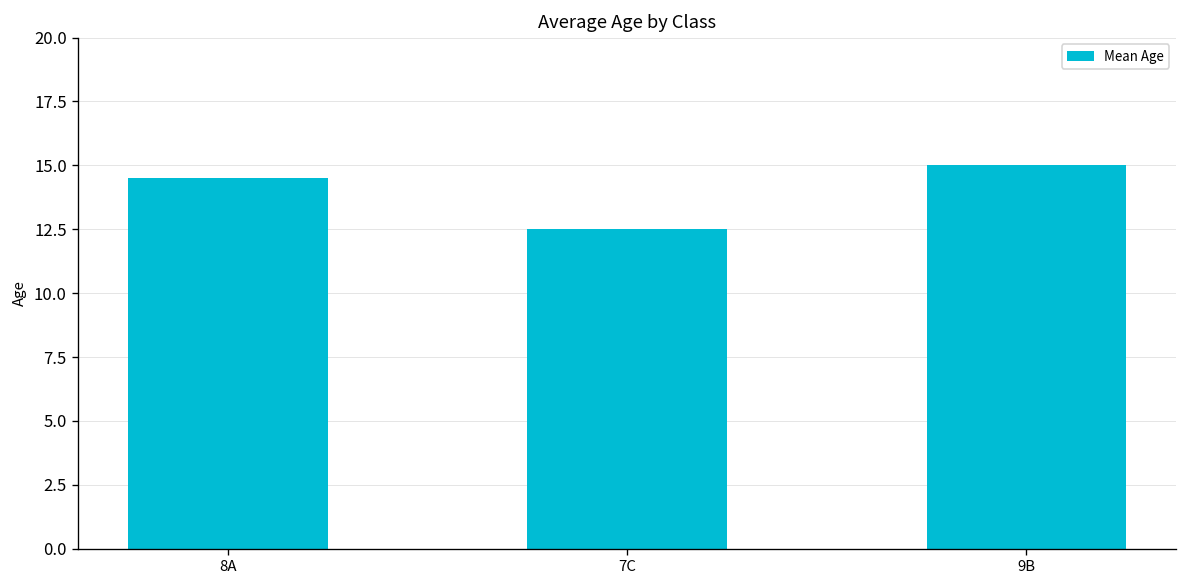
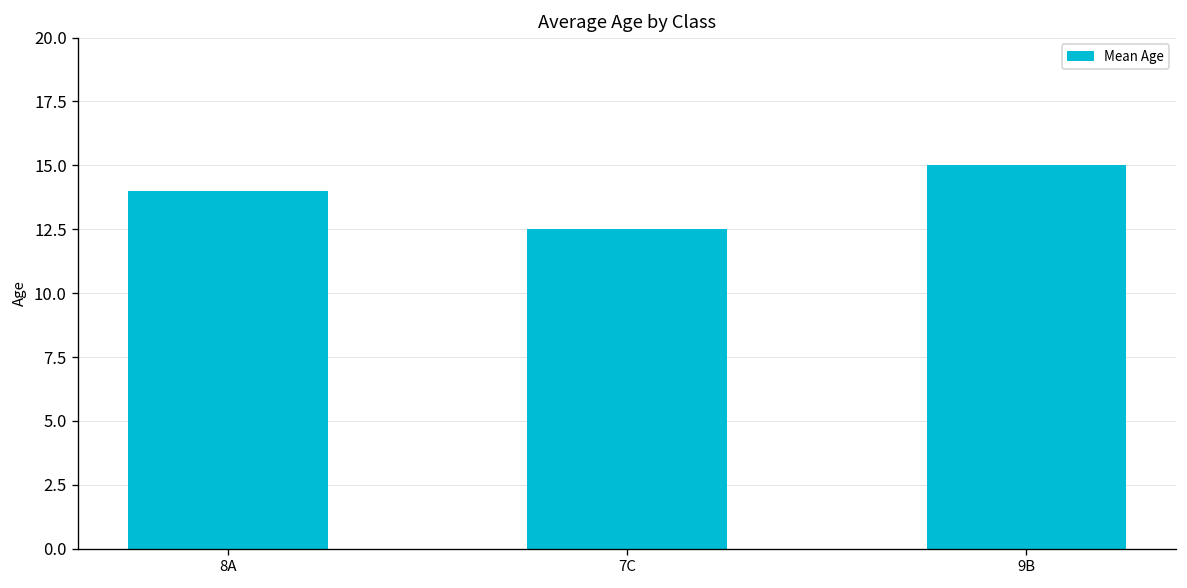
8A: 14.5 -> 14.0
